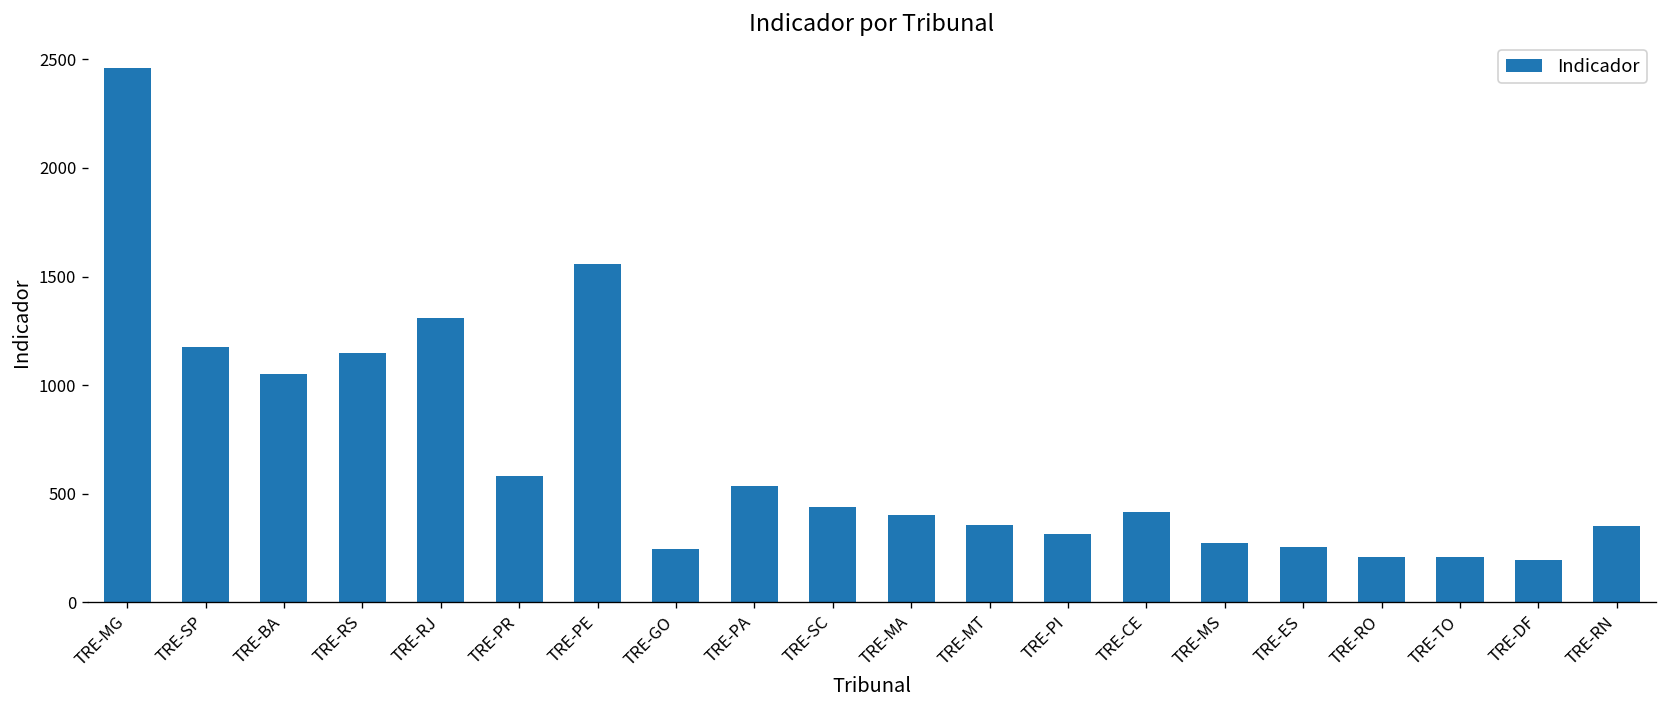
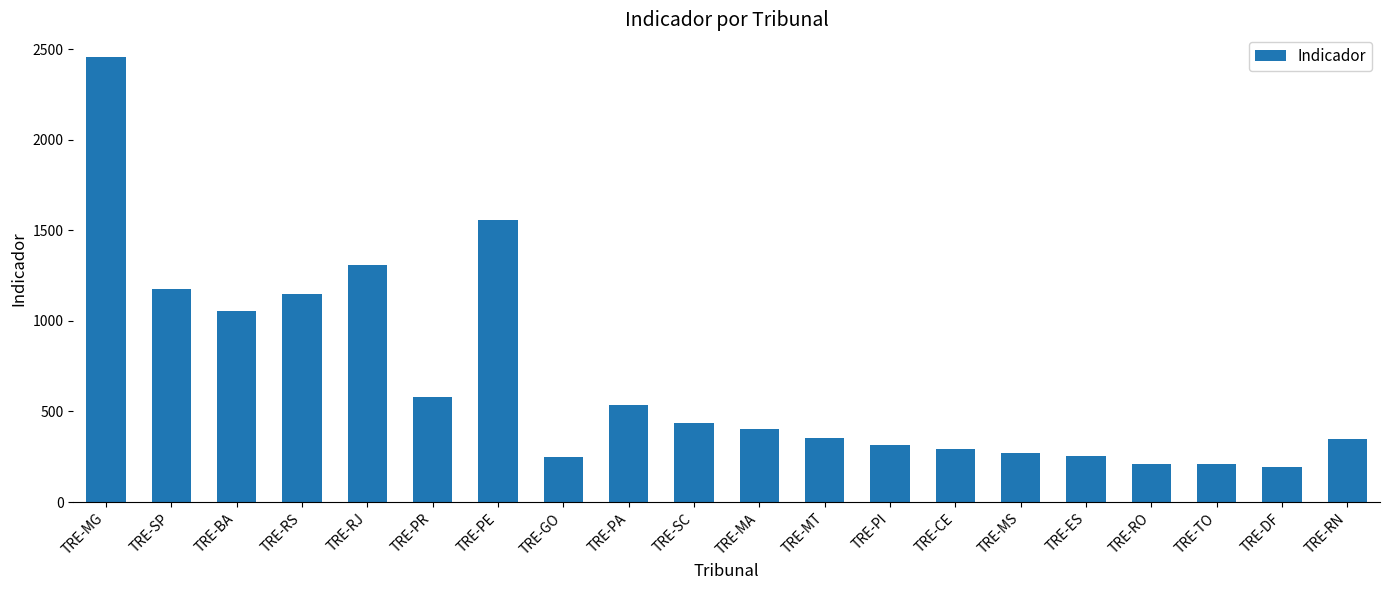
TRE-CE: 420 -> 290
